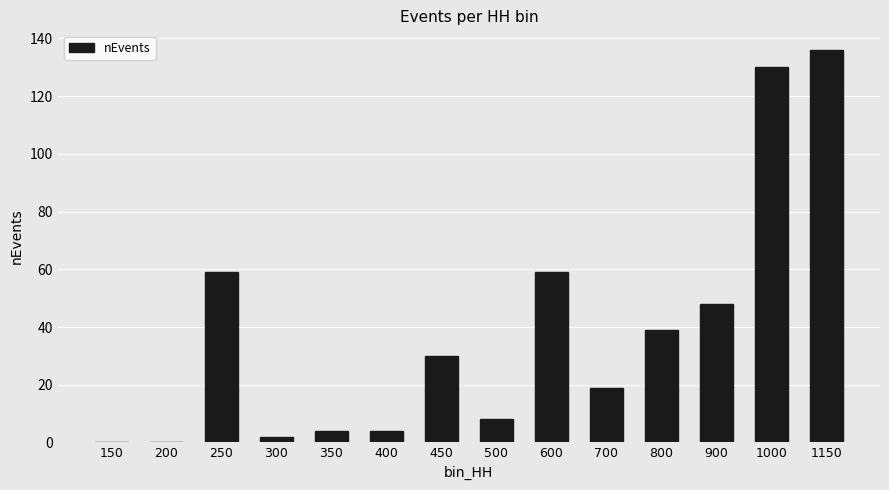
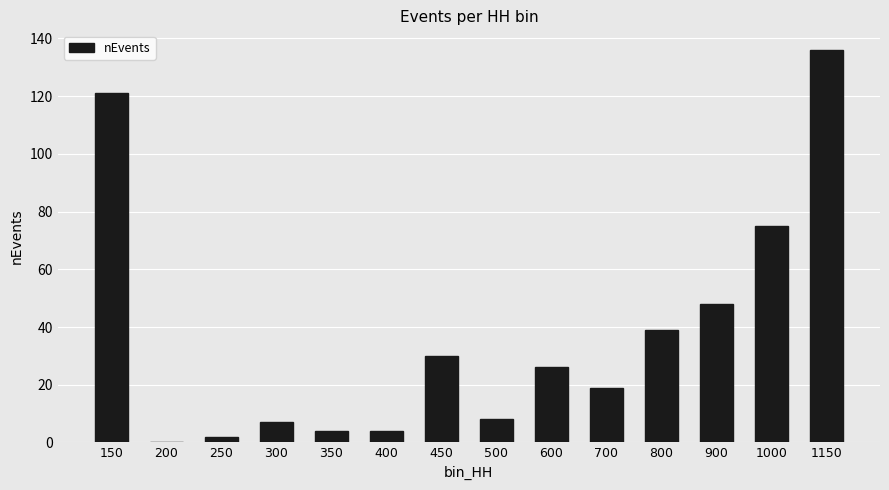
150: 0 -> 121
250: 59 -> 2
300: 2 -> 7
600: 59 -> 26
1000: 130 -> 75
